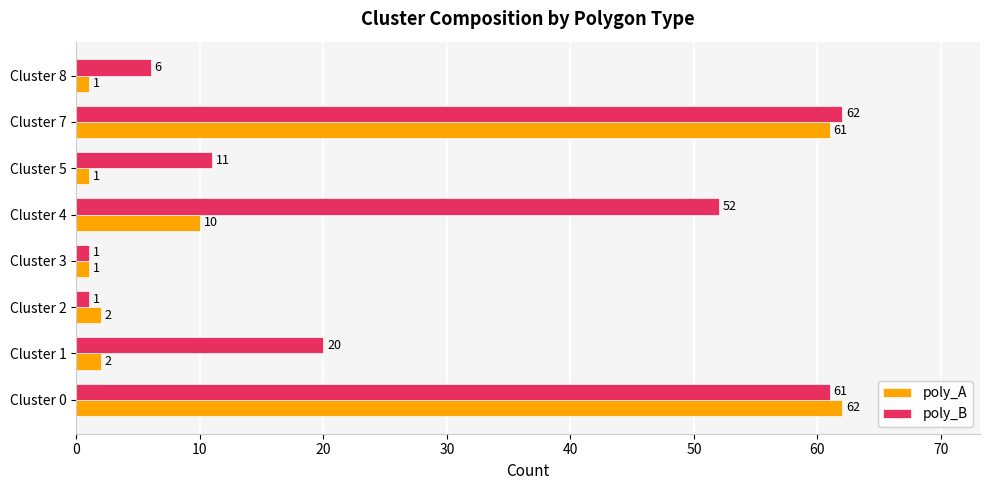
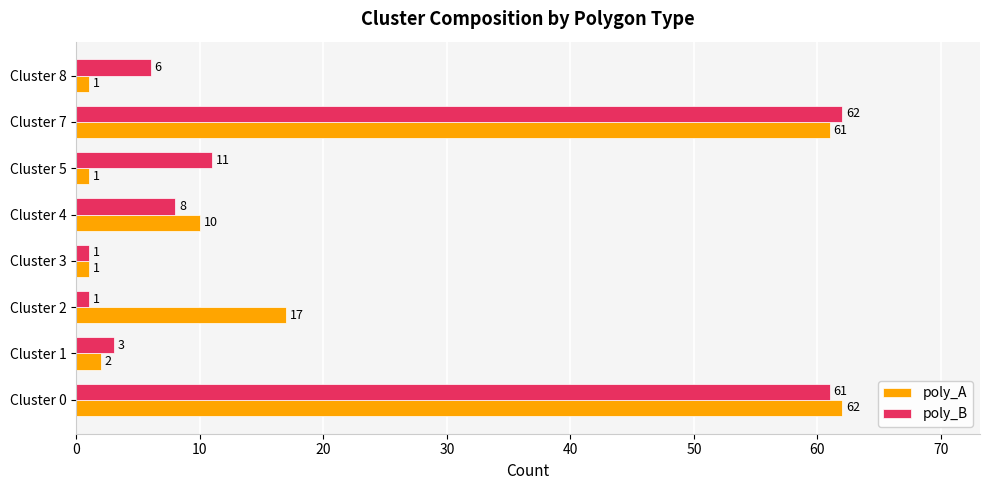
poly_B, Cluster 4: 52 -> 8
poly_A, Cluster 2: 2 -> 17
poly_B, Cluster 1: 20 -> 3
